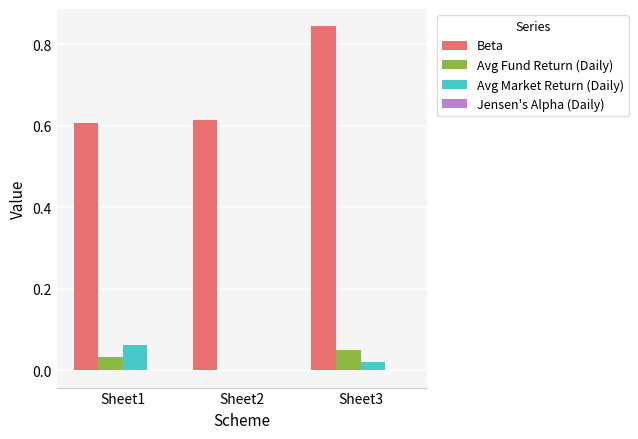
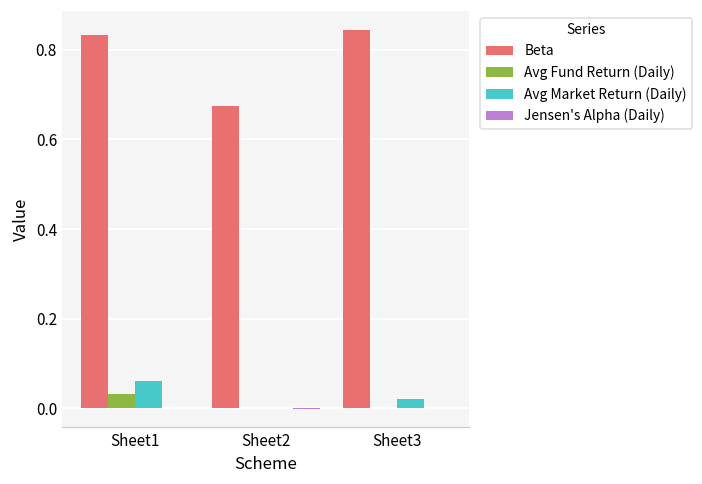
Beta, Sheet1: 0.61 -> 0.83
Beta, Sheet2: 0.61 -> 0.68
Avg Fund Return (Daily), Sheet3: 0.05 -> 0.00
